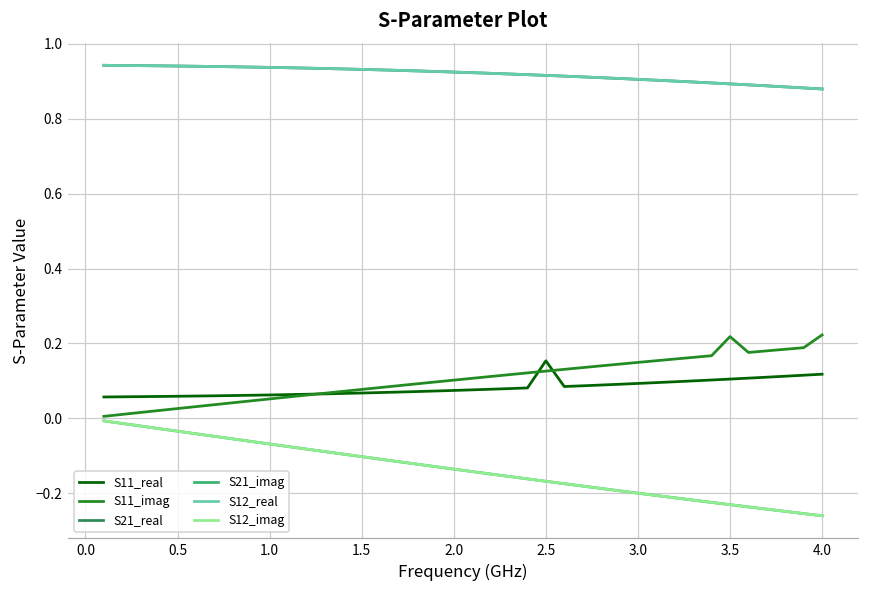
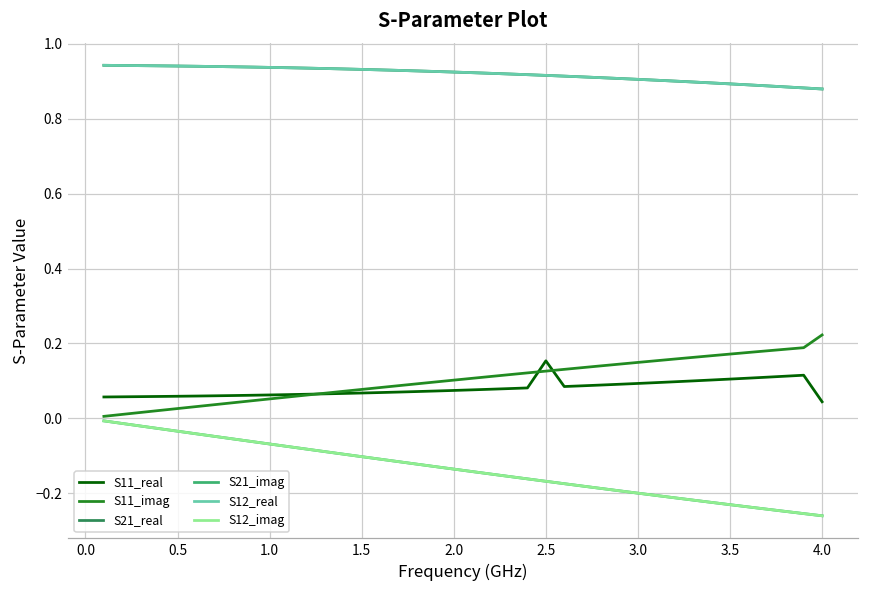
S11_imag, 3.5: 0.22 -> 0.17
S11_real, 4.0: 0.12 -> 0.04
